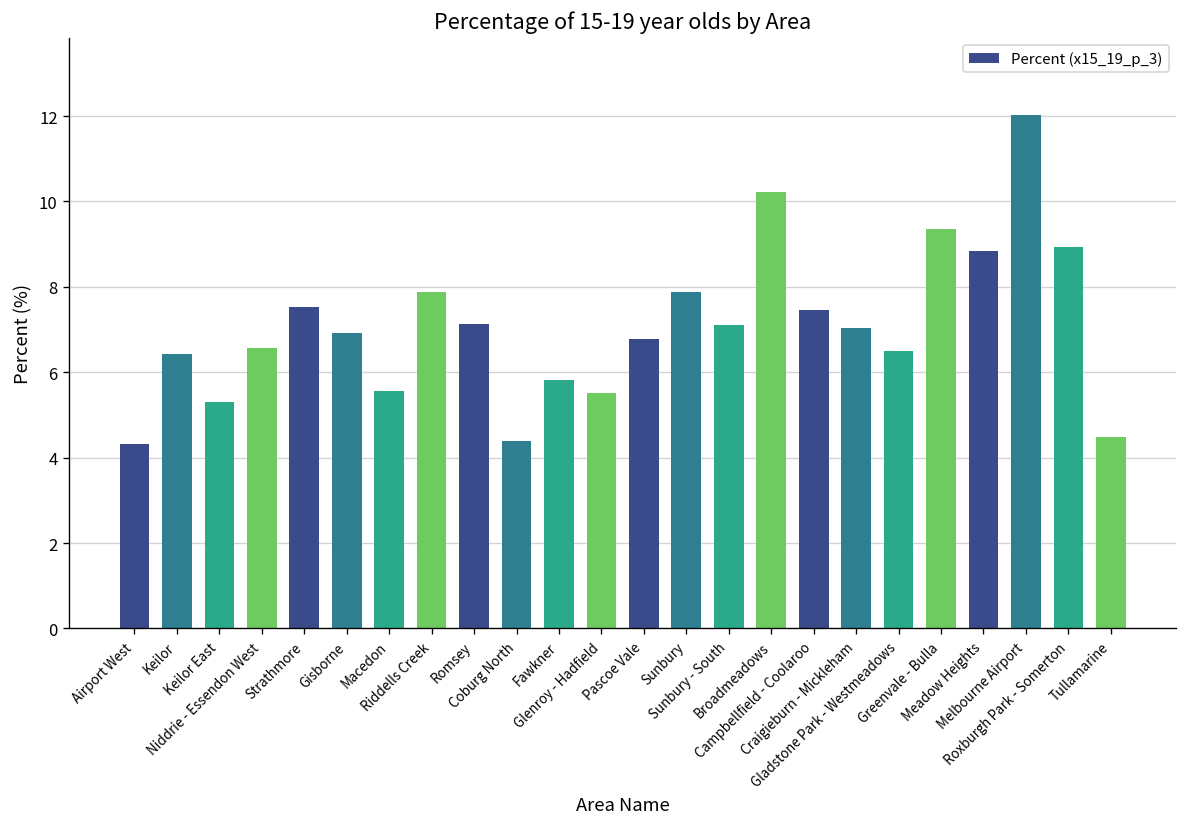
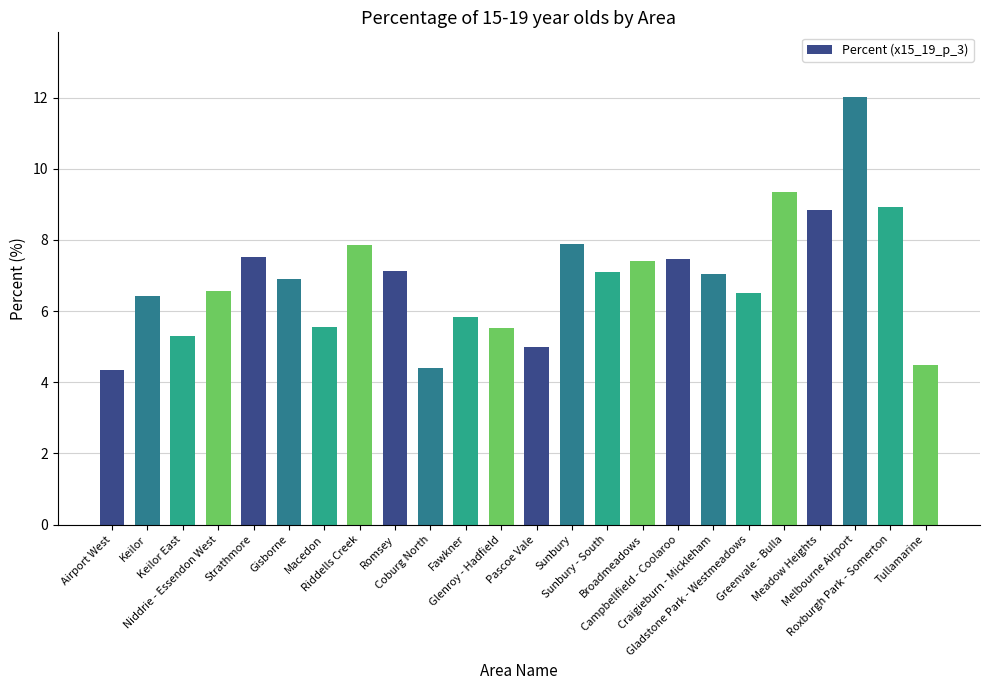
Pascoe Vale: 6.8 -> 5.0
Broadmeadows: 10.2 -> 7.4
